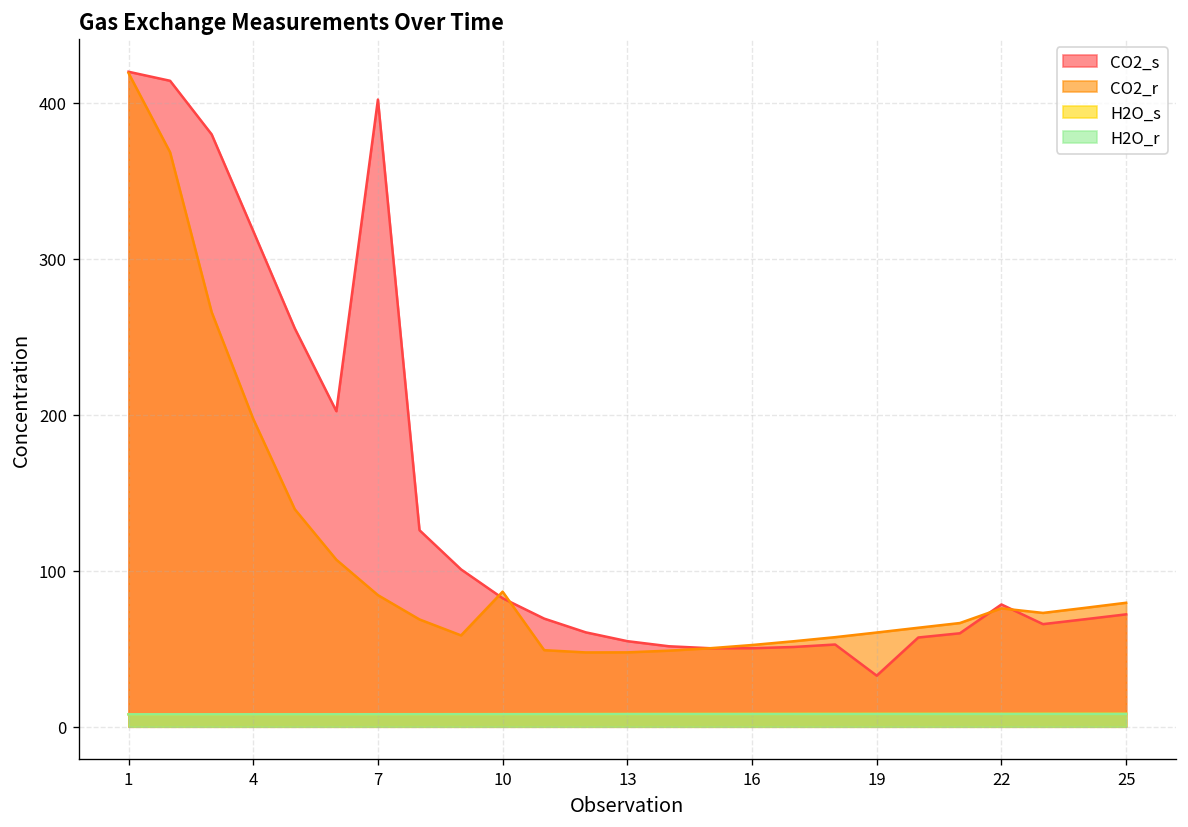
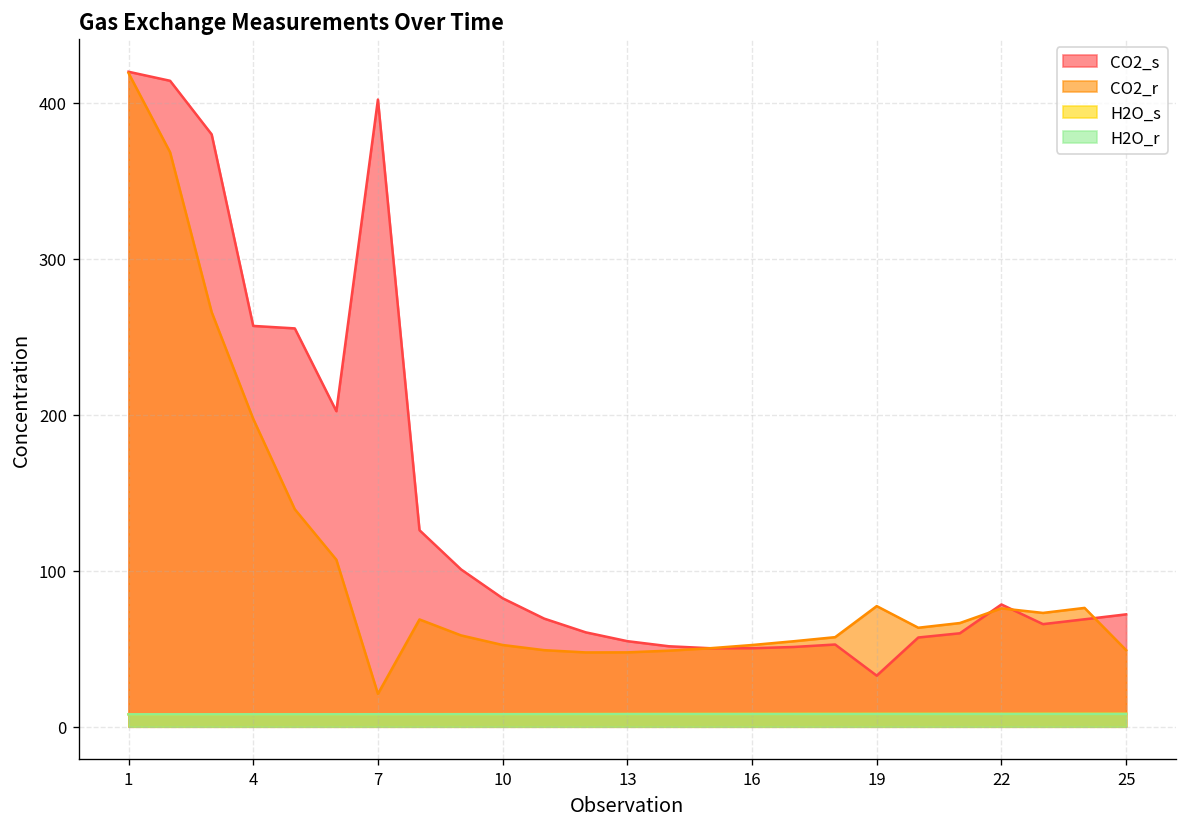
CO2_s, 4: 318 -> 257
CO2_r, 7: 84 -> 21
CO2_r, 10: 87 -> 52
CO2_r, 19: 60 -> 77
CO2_r, 25: 79 -> 49
